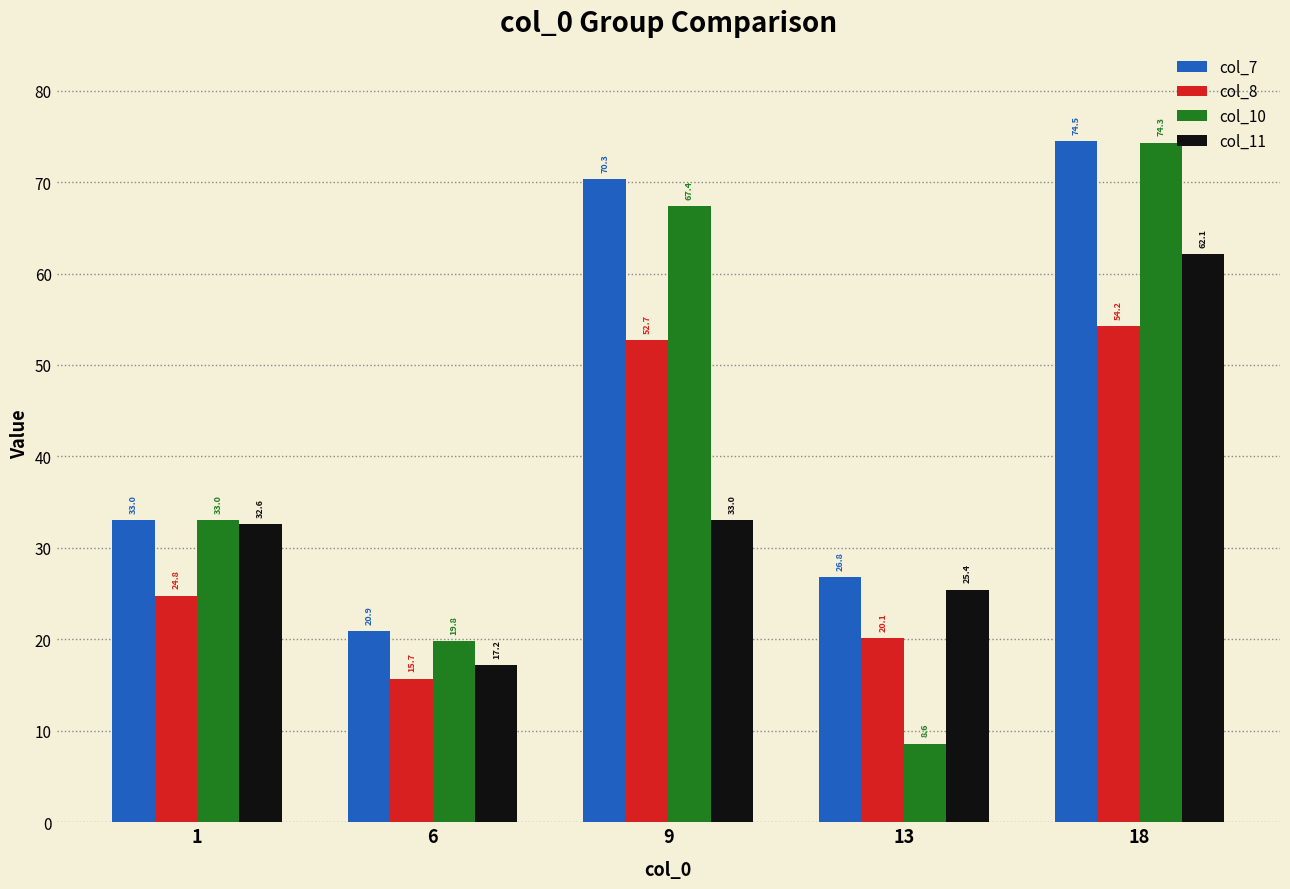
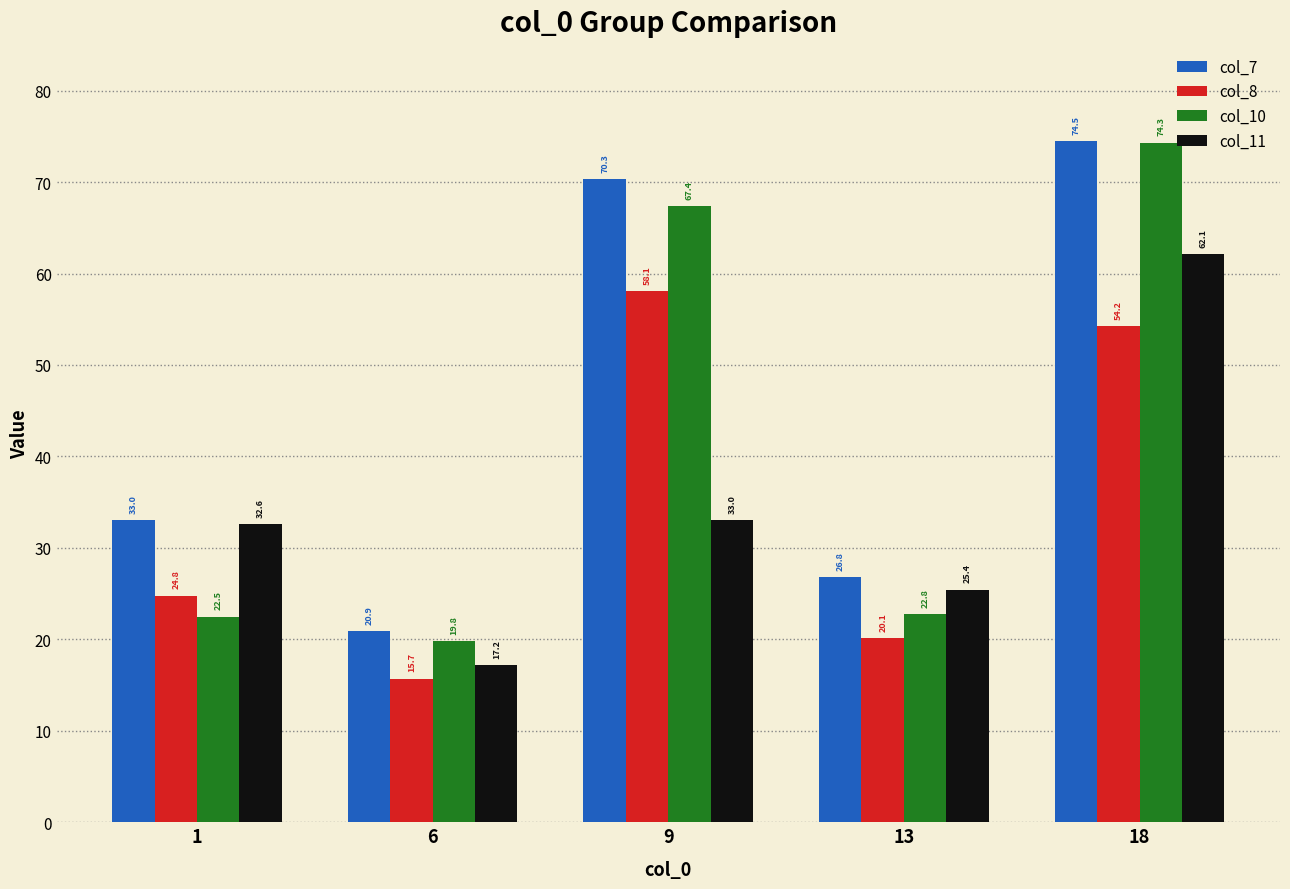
col_10, 1: 33.0 -> 22.5
col_8, 9: 52.7 -> 58.1
col_10, 13: 8.6 -> 22.8
